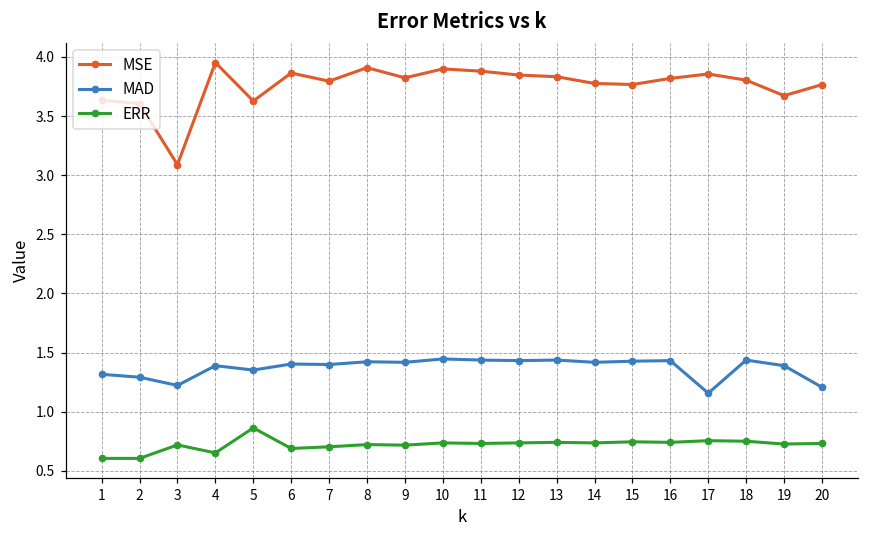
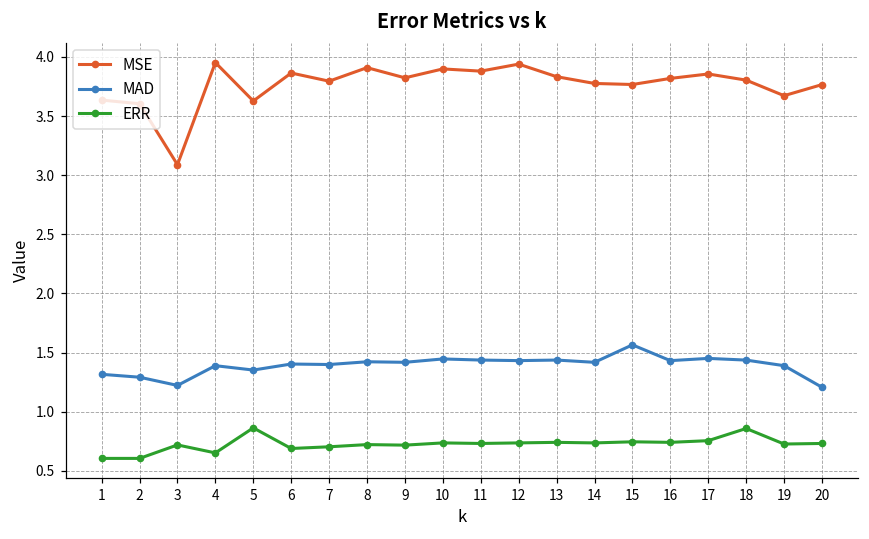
MSE, 12: 3.85 -> 3.94
MAD, 15: 1.43 -> 1.56
MAD, 17: 1.16 -> 1.45
ERR, 18: 0.75 -> 0.86
